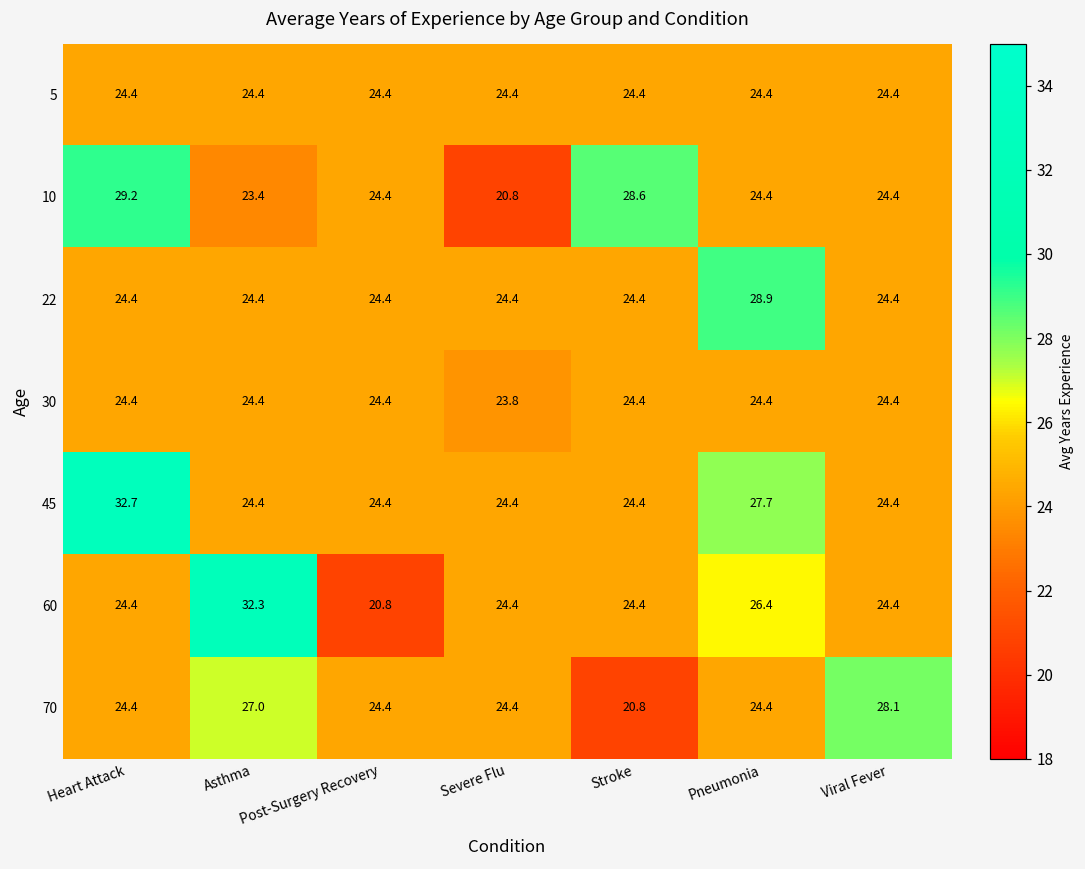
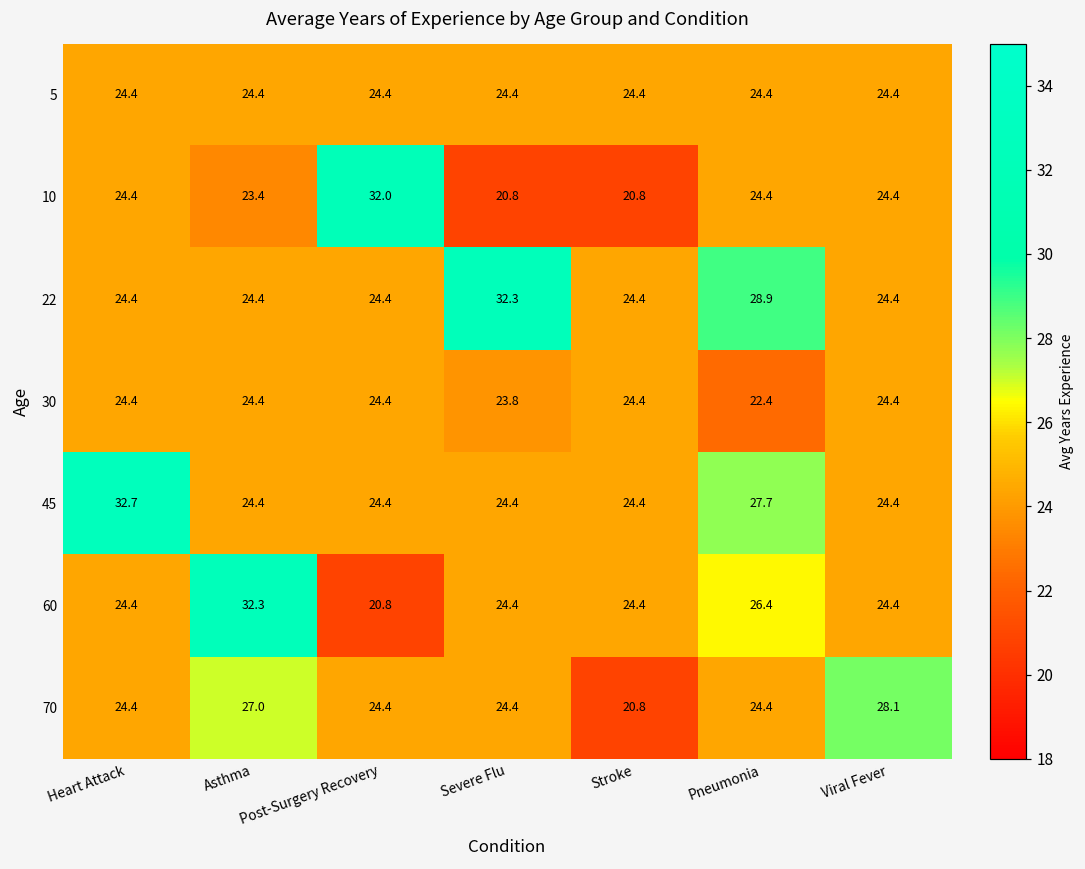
10, Heart Attack: 29.2 -> 24.4
10, Post-Surgery Recovery: 24.4 -> 32.0
10, Stroke: 28.6 -> 20.8
22, Severe Flu: 24.4 -> 32.3
30, Pneumonia: 24.4 -> 22.4
